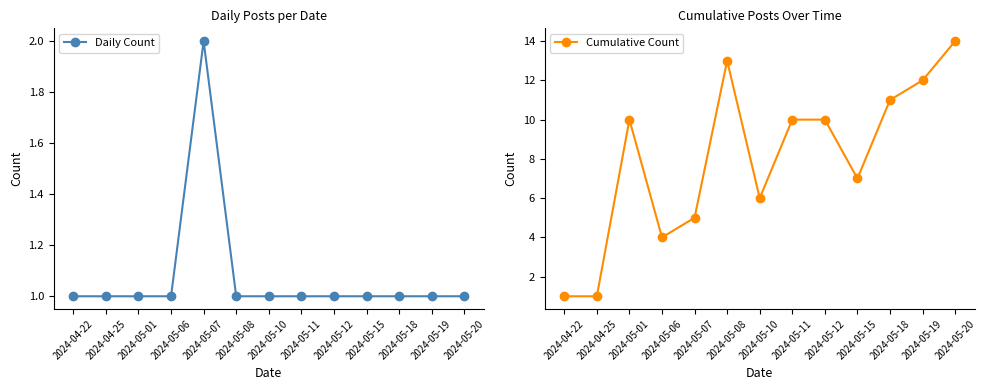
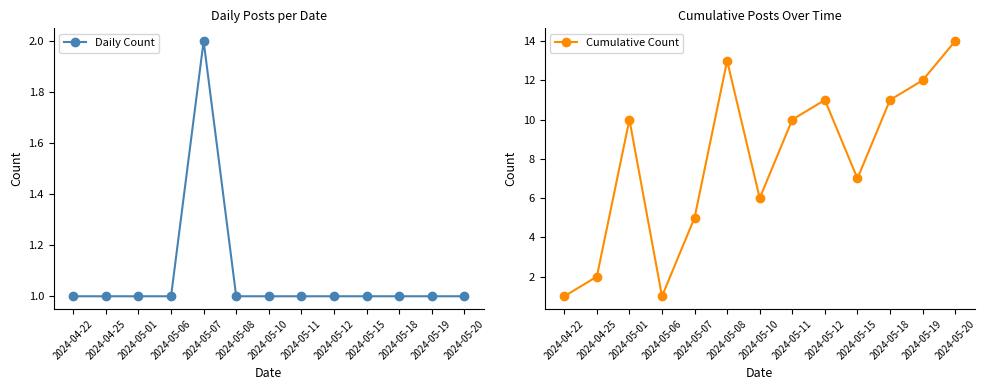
Cumulative Posts Over Time, 2024-04-25: 1 -> 2
Cumulative Posts Over Time, 2024-05-06: 4 -> 1
Cumulative Posts Over Time, 2024-05-12: 10 -> 11
